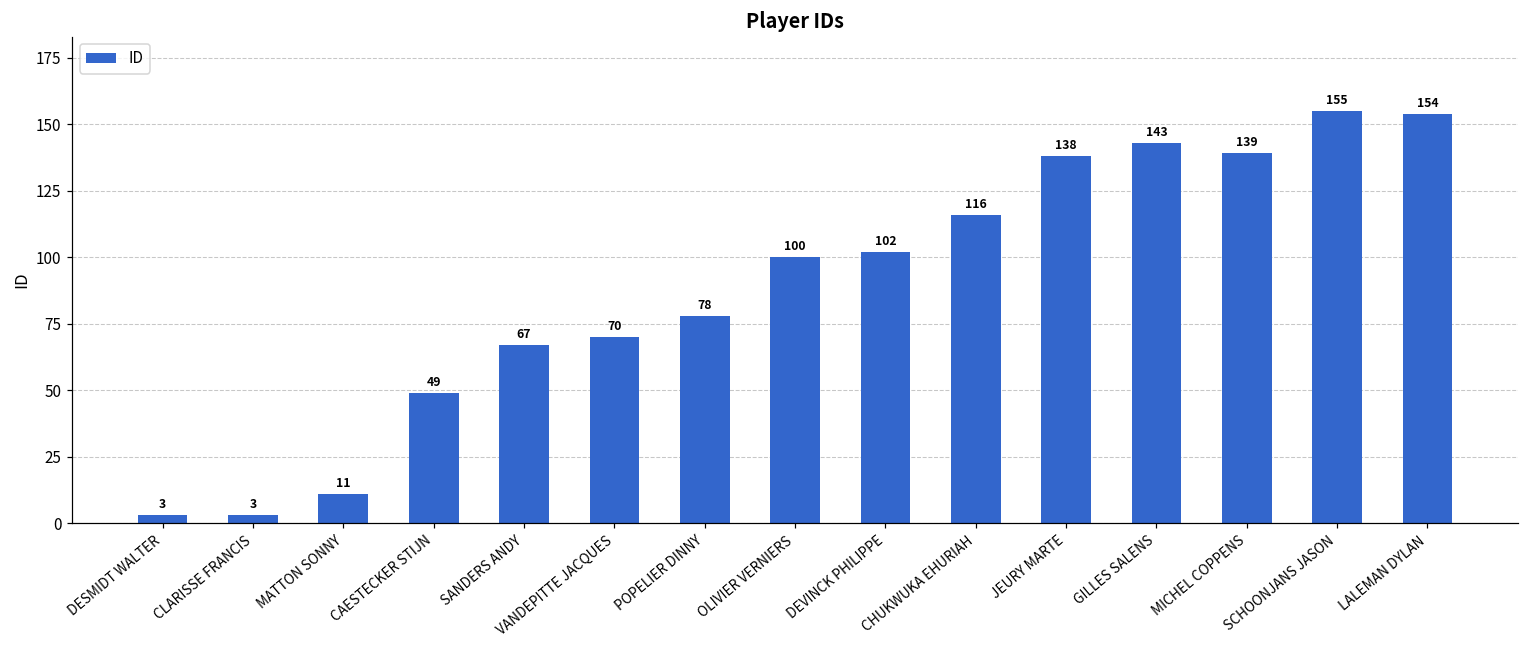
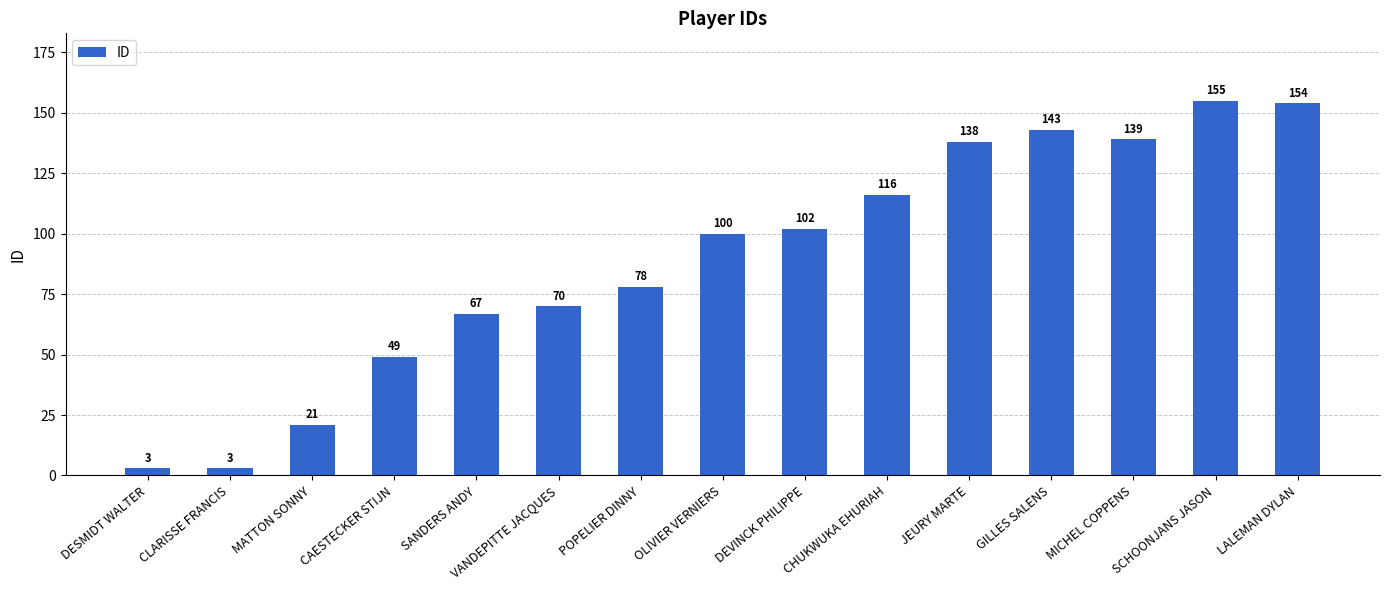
MATTON SONNY: 11 -> 21
